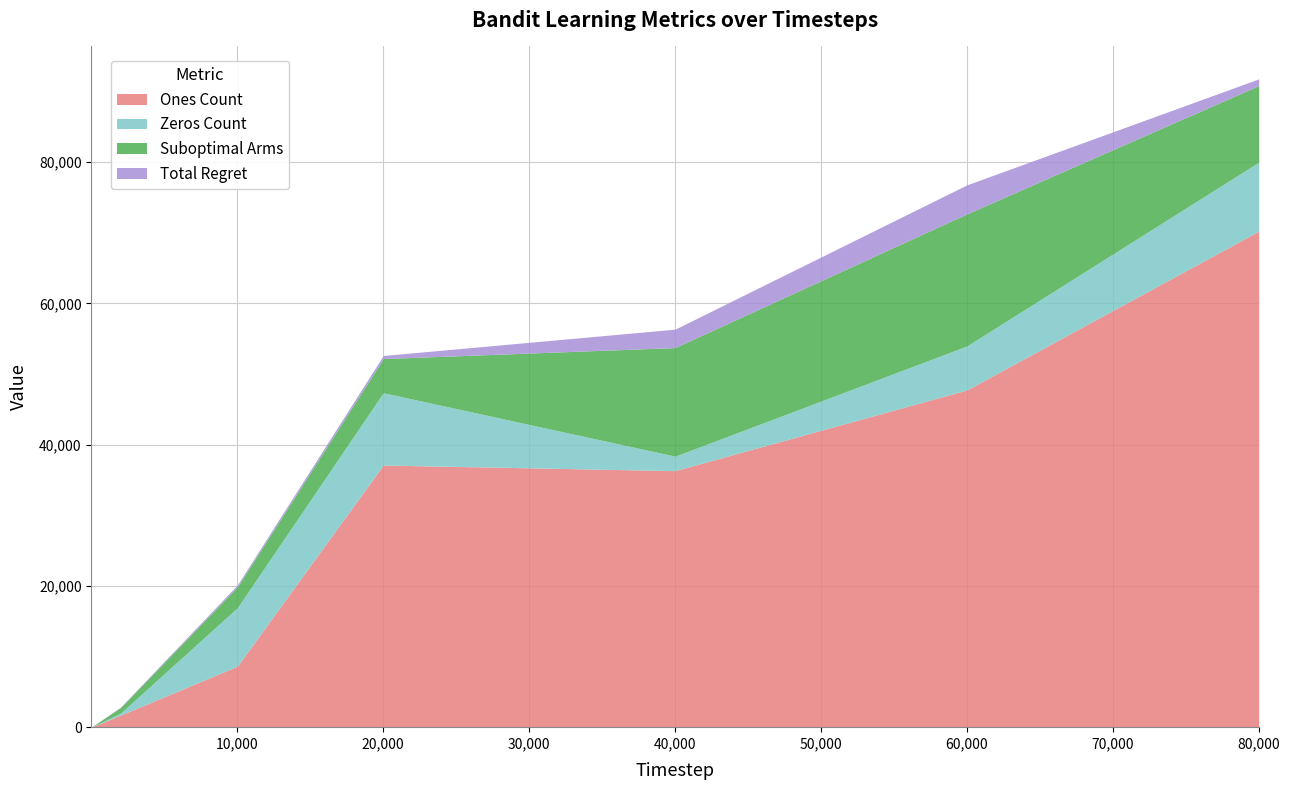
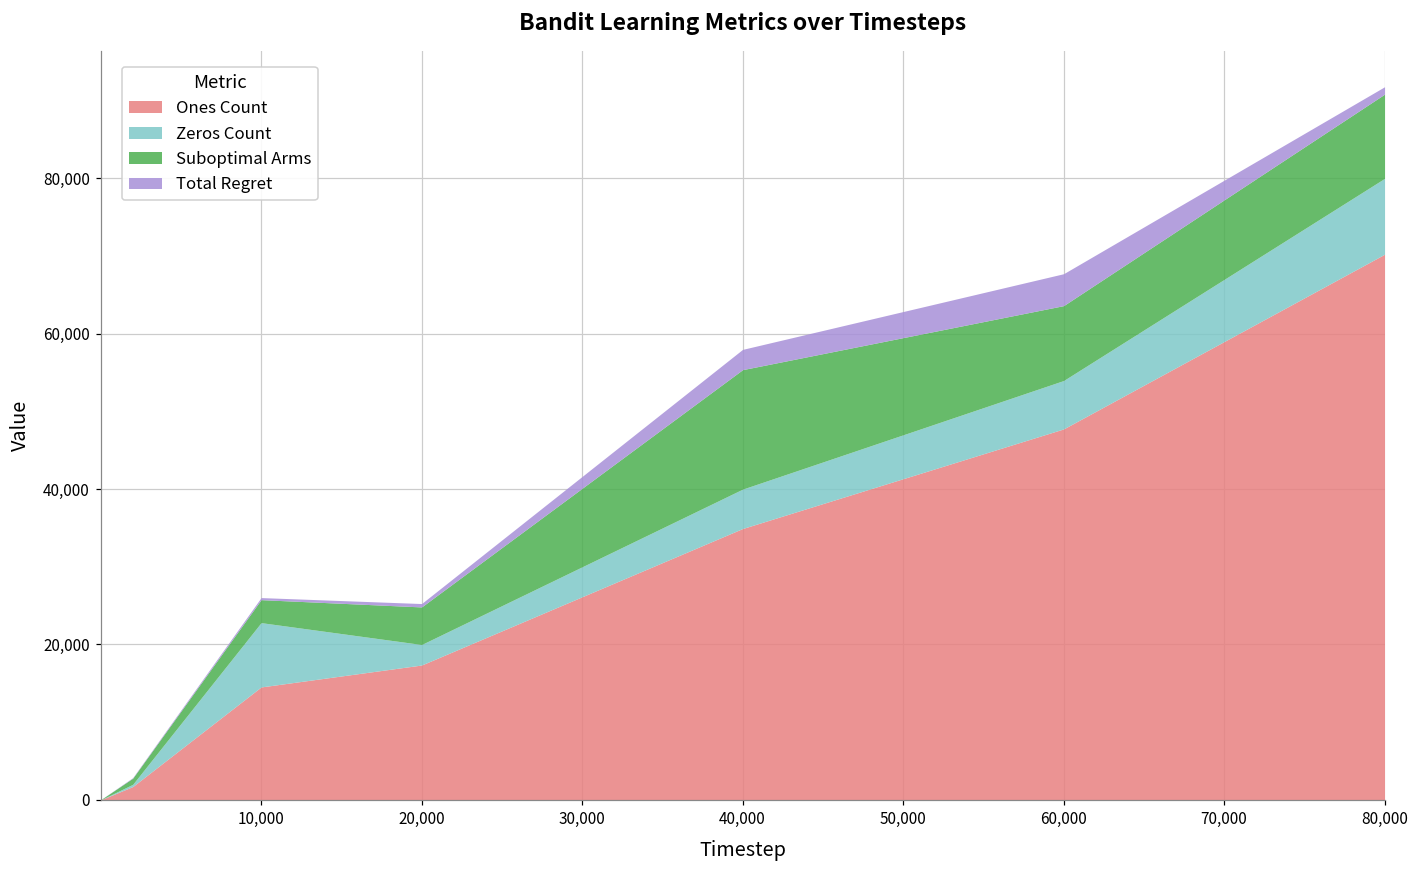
Ones Count, 10,000: 9,000 -> 15,000
Ones Count, 20,000: 37,000 -> 17,000
Zeros Count, 20,000: 10,000 -> 3,000
Ones Count, 40,000: 36,000 -> 35,000
Zeros Count, 40,000: 2,000 -> 5,000
Suboptimal Arms, 60,000: 19,000 -> 10,000
